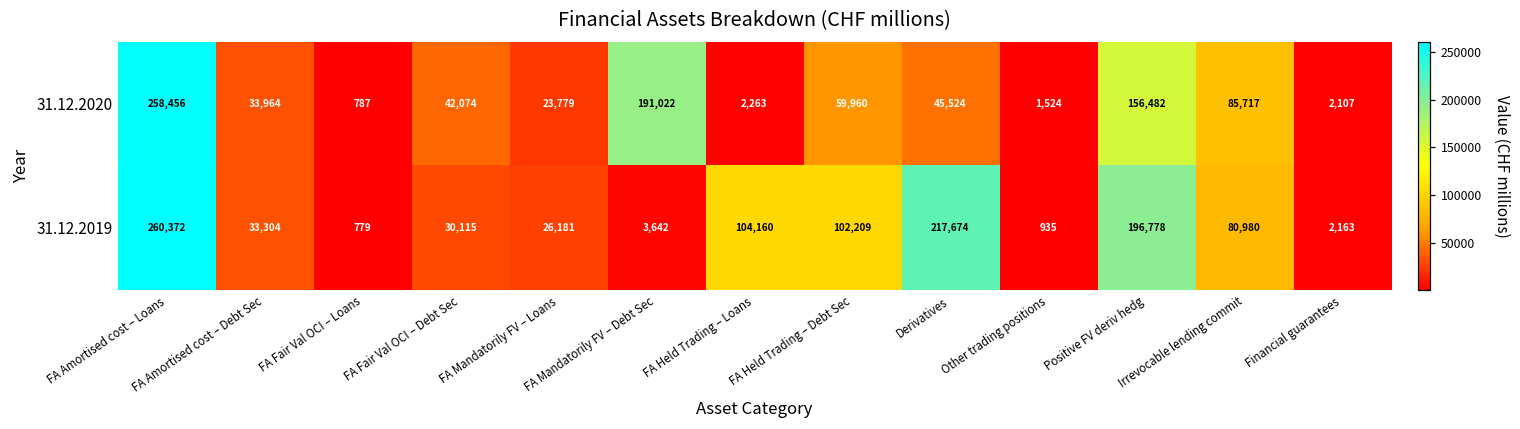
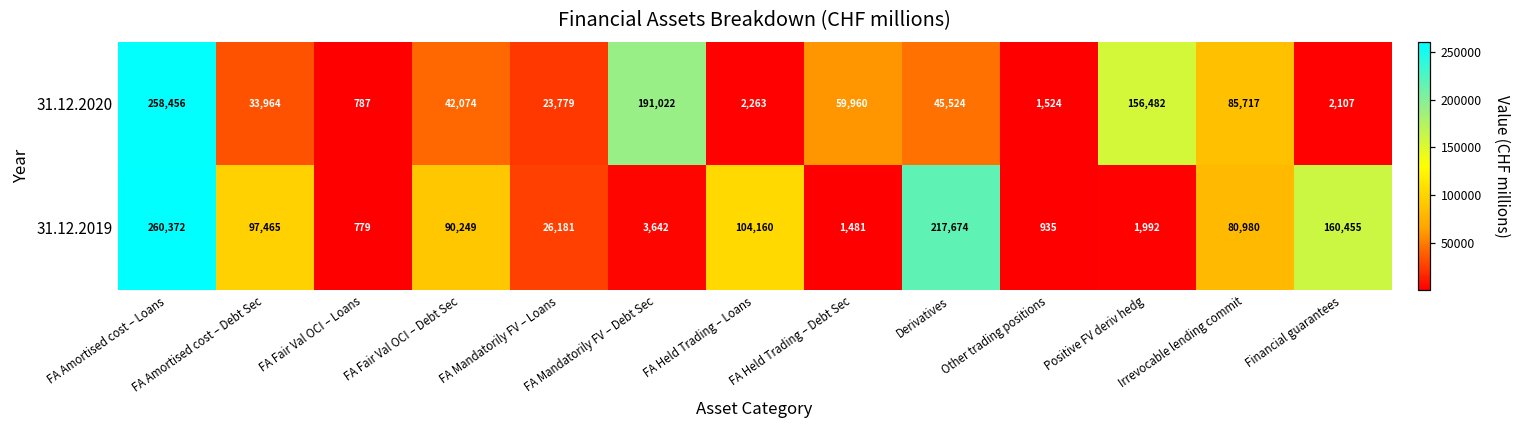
31.12.2019, FA Amortised cost – Debt Sec: 33,304 -> 97,465
31.12.2019, FA Fair Val OCI – Debt Sec: 30,115 -> 90,249
31.12.2019, FA Held Trading – Debt Sec: 102,209 -> 1,481
31.12.2019, Positive FV deriv hedg: 196,778 -> 1,992
31.12.2019, Financial guarantees: 2,163 -> 160,455
